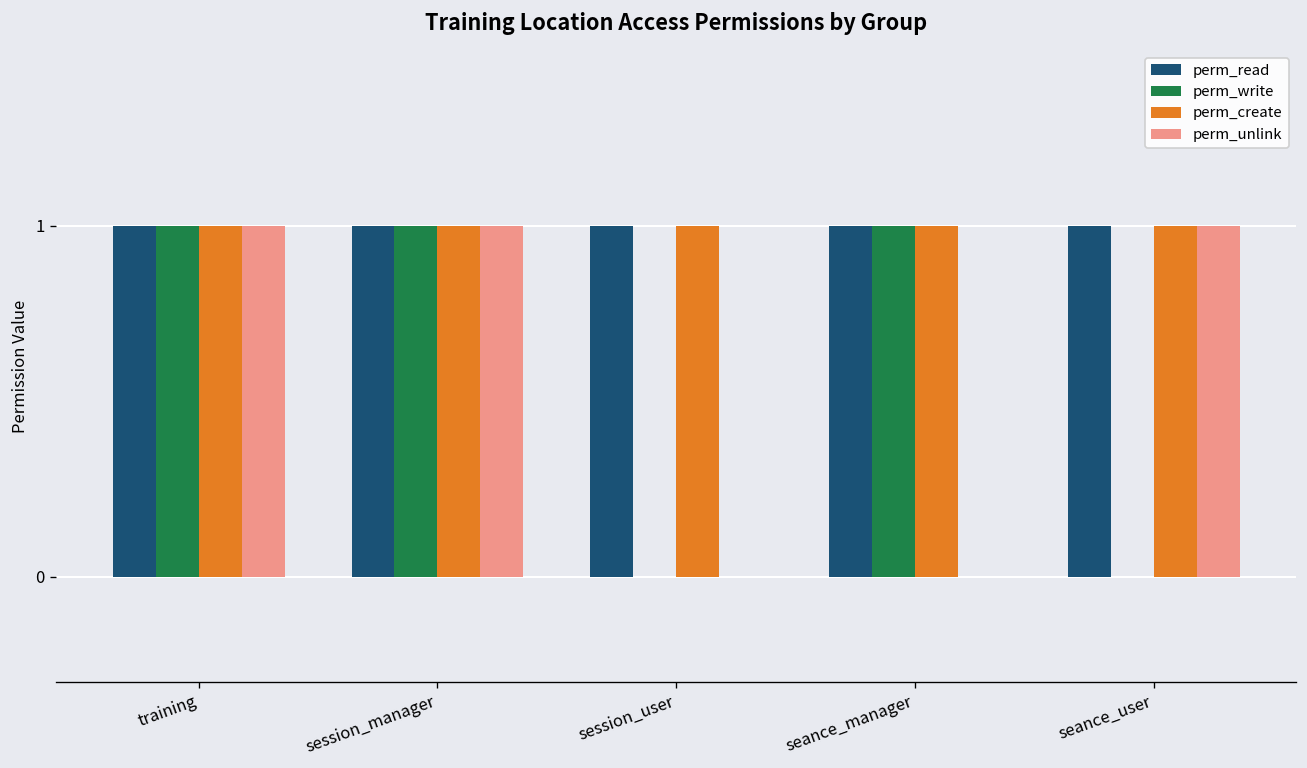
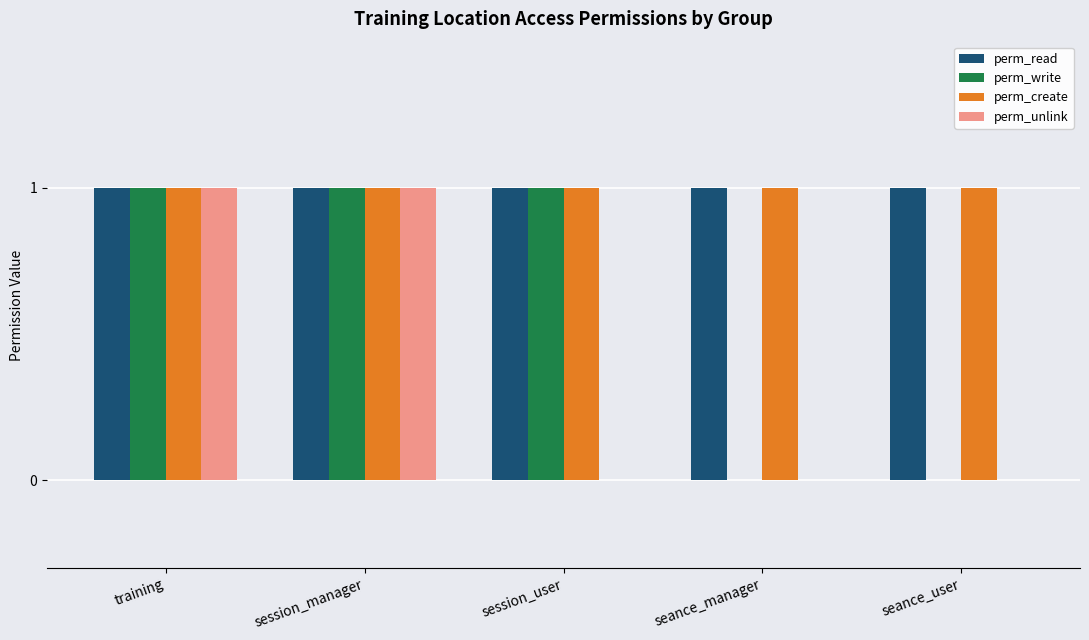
perm_write, session_user: 0 -> 1
perm_write, seance_manager: 1 -> 0
perm_unlink, seance_user: 1 -> 0
